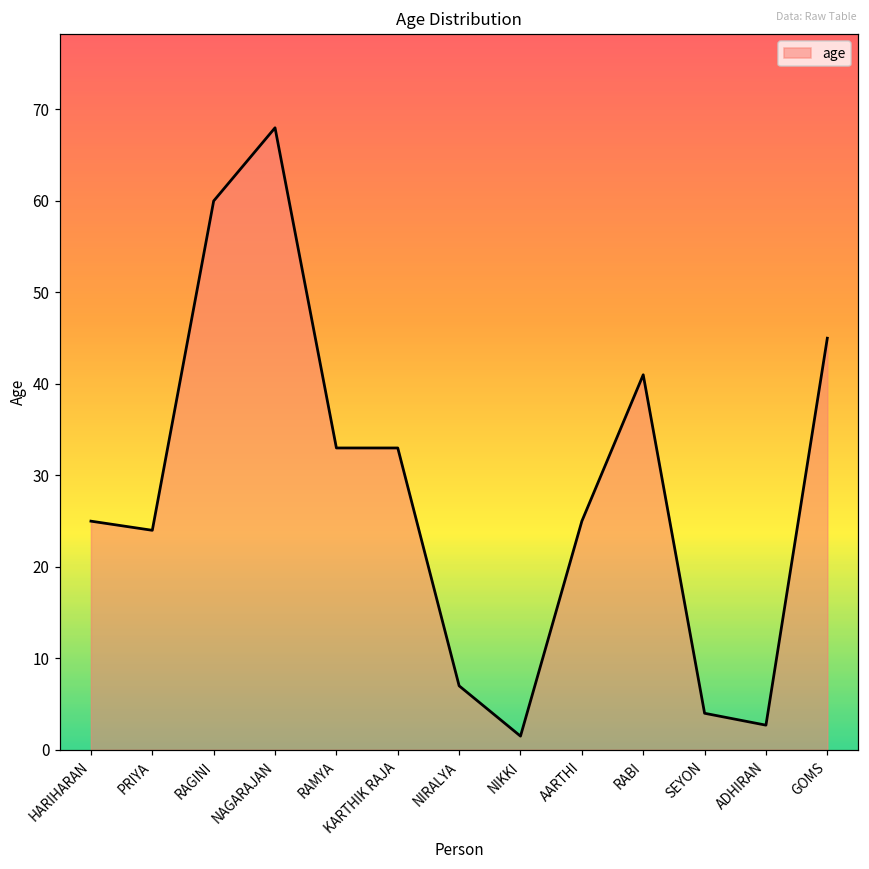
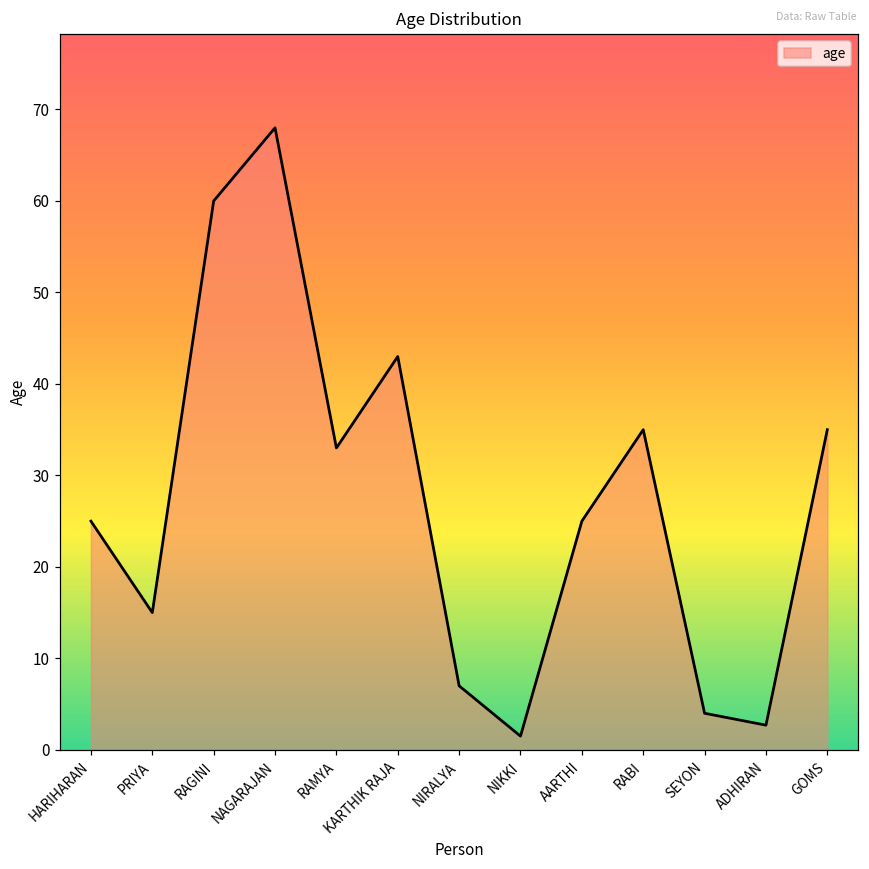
PRIYA: 24 -> 15
KARTHIK RAJA: 33 -> 43
RABI: 41 -> 35
GOMS: 45 -> 35
